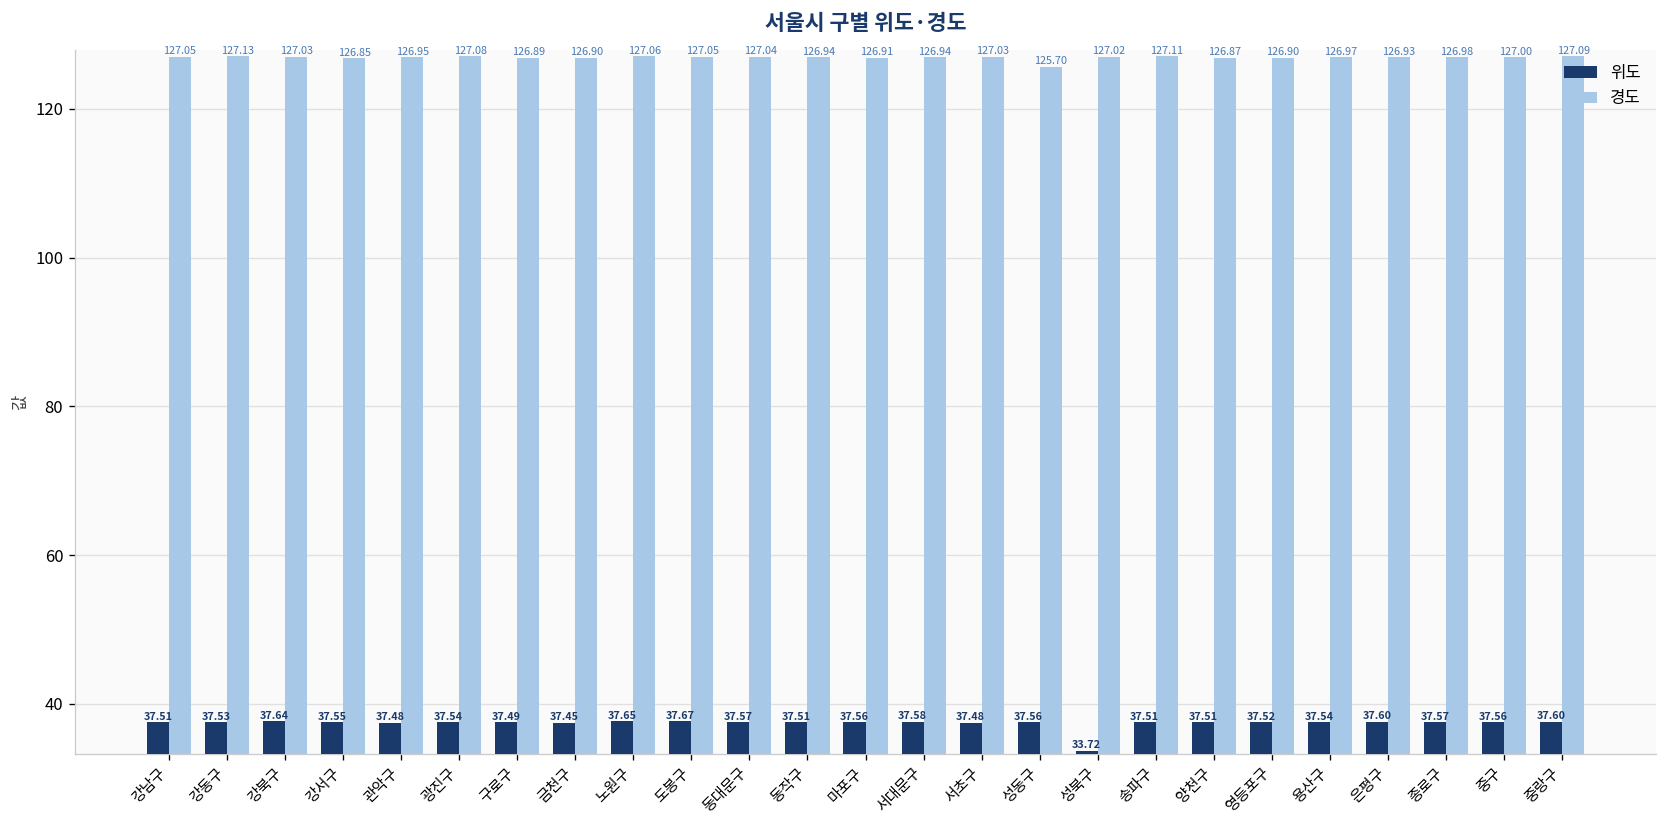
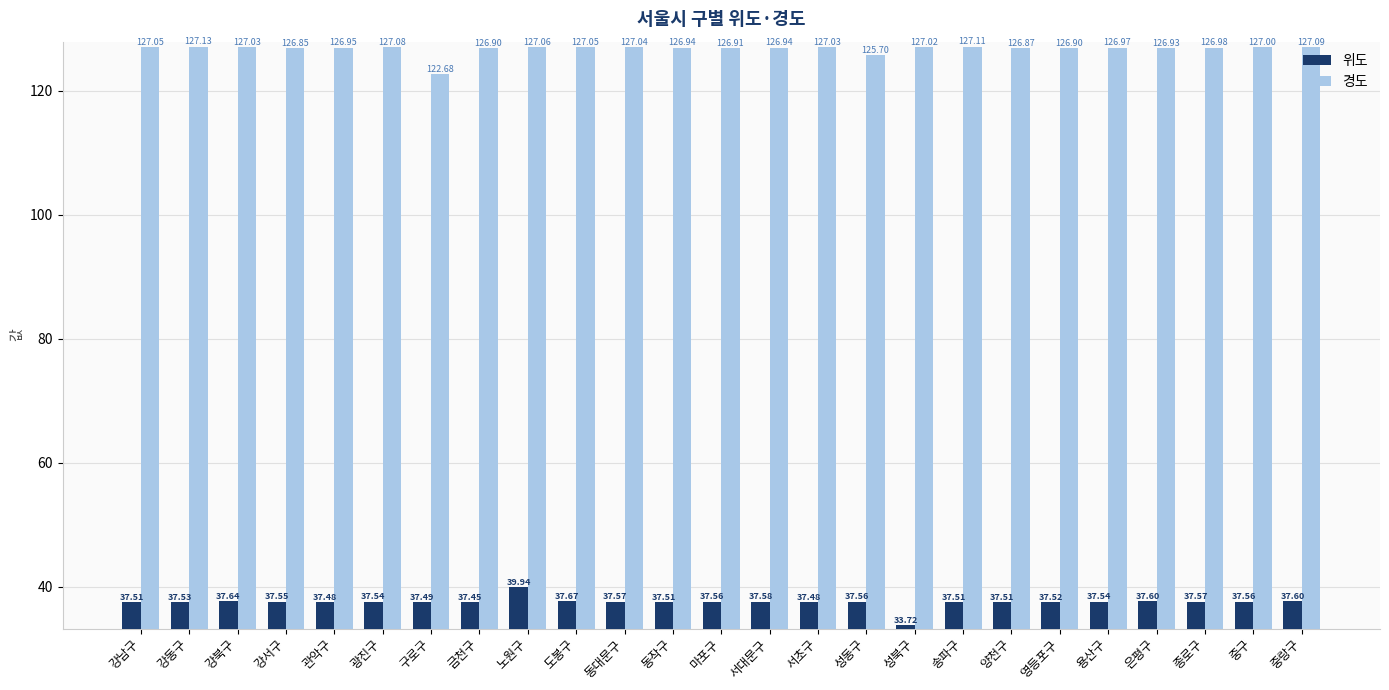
경도, 구로구: 126.89 -> 122.68
위도, 노원구: 37.65 -> 39.94
